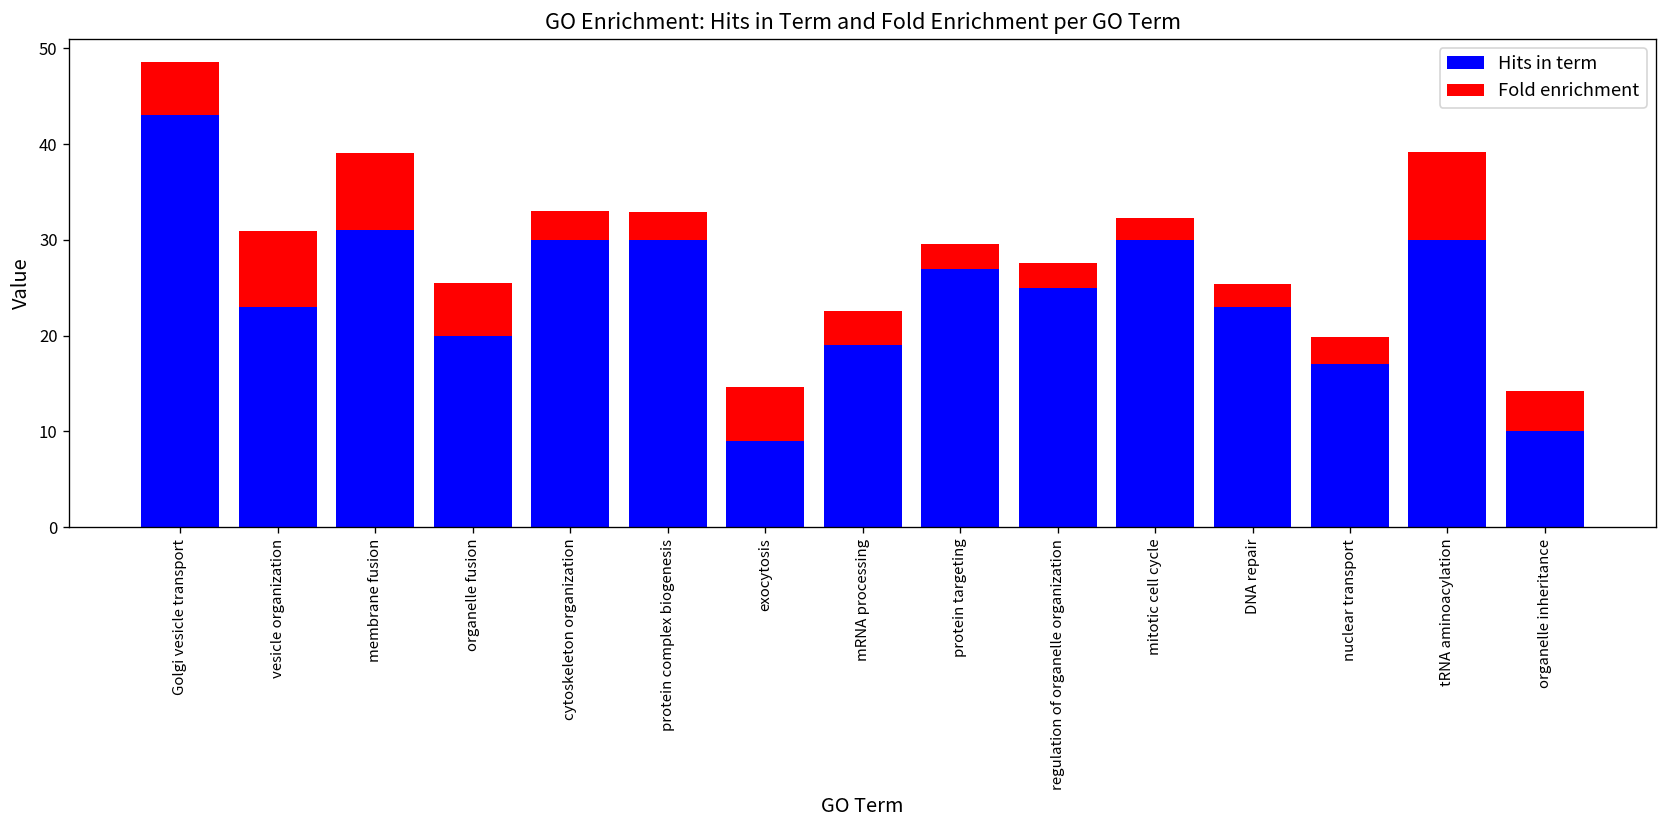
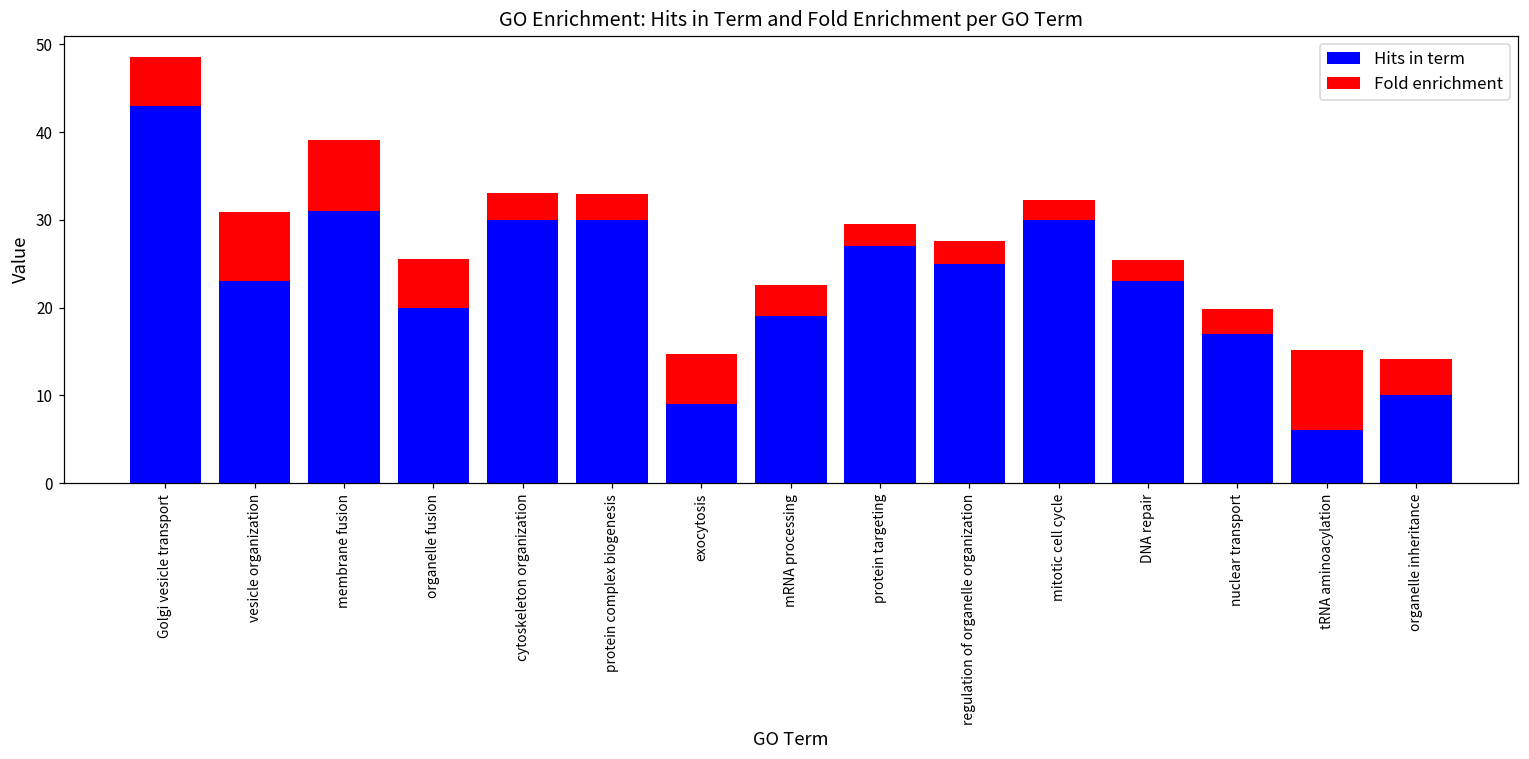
Hits in term, tRNA aminoacylation: 30 -> 6
